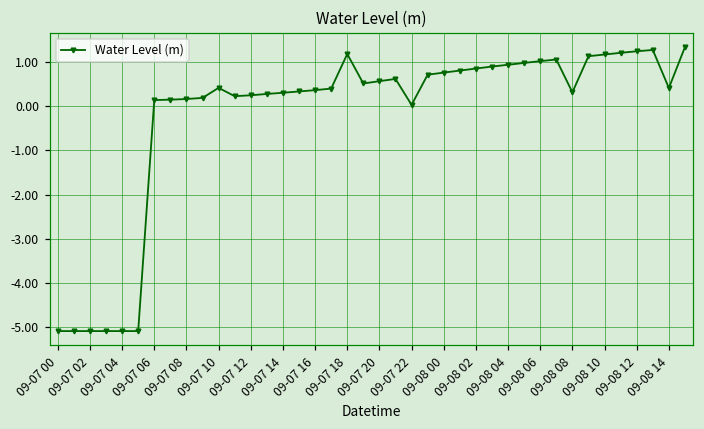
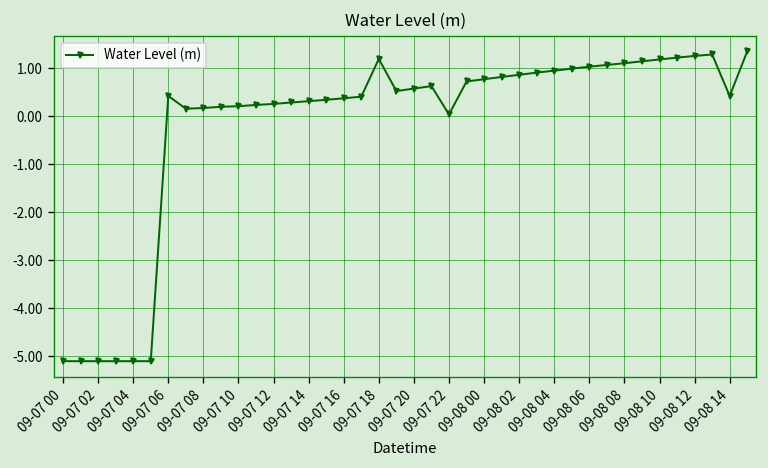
09-07 06: 0.1 -> 0.4
09-07 10: 0.4 -> 0.2
09-08 08: 0.3 -> 1.1
